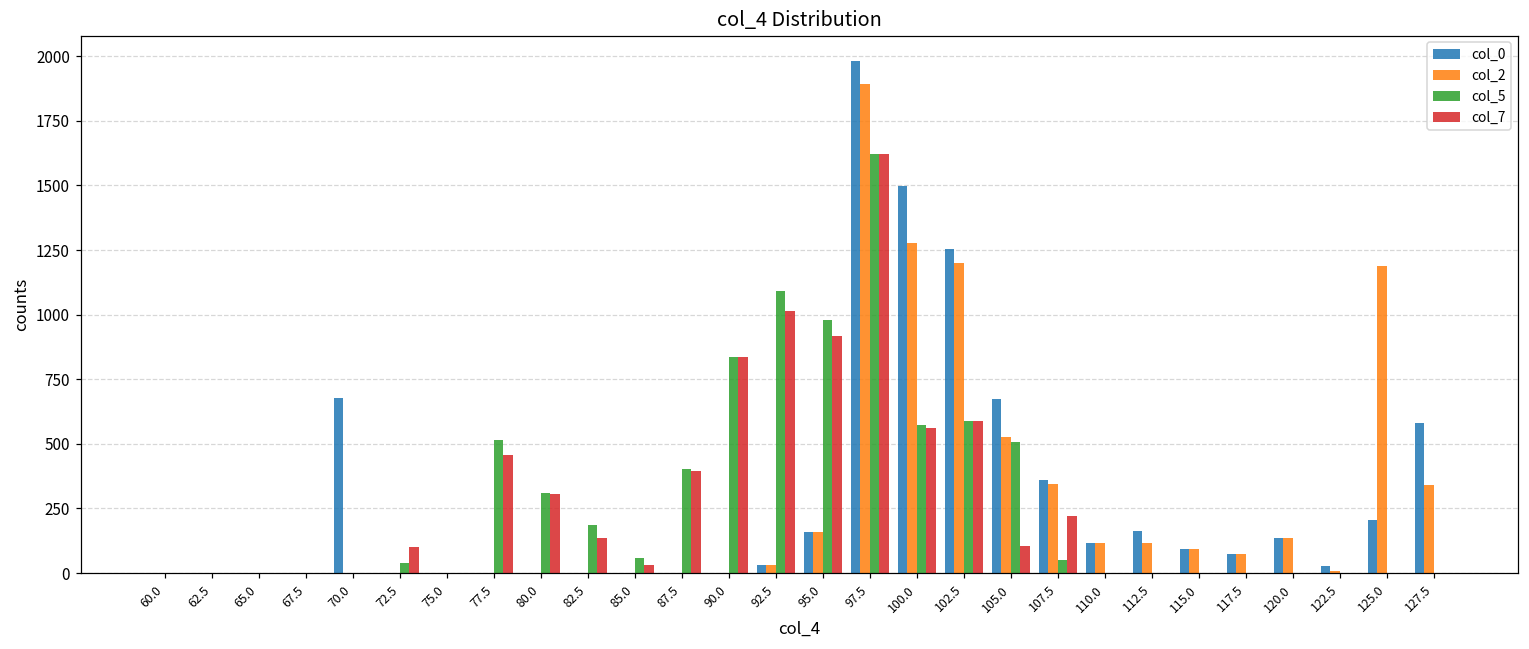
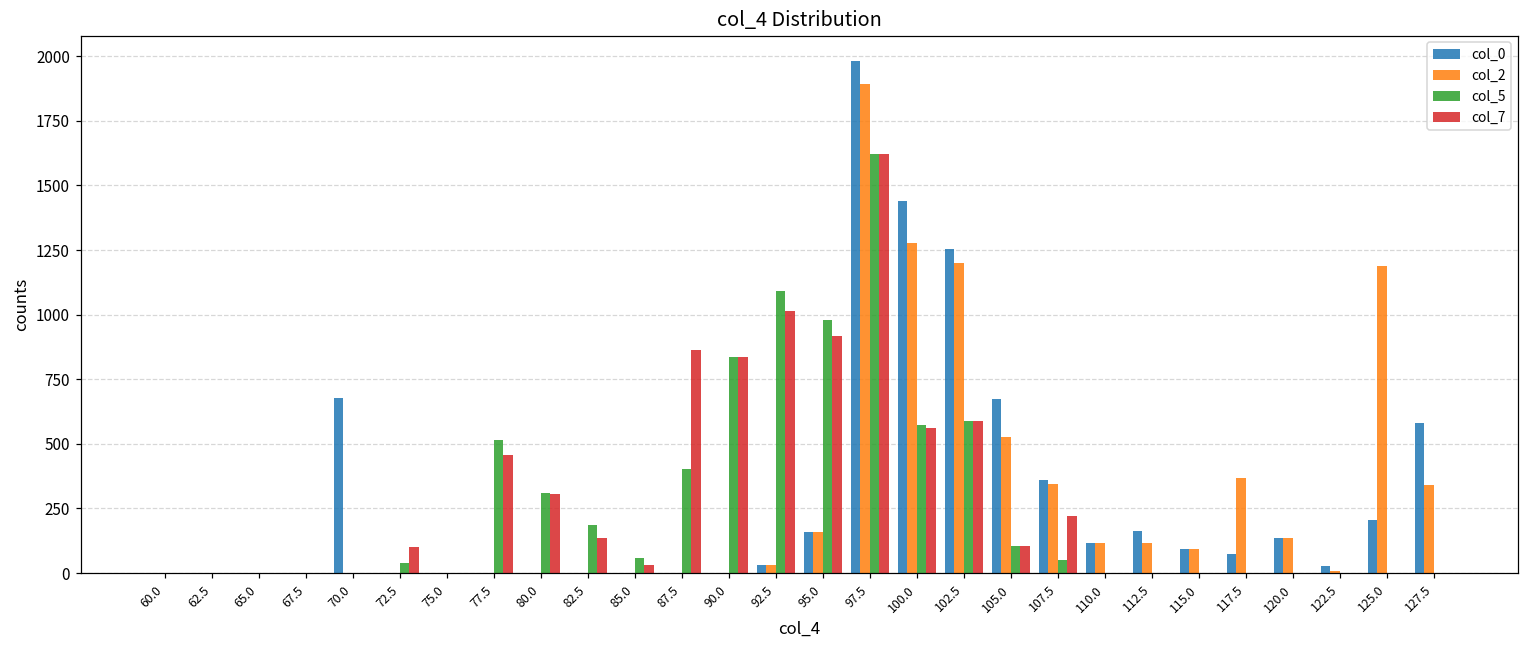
col_7, 87.5: 390 -> 860
col_0, 100.0: 1500 -> 1440
col_5, 105.0: 510 -> 100
col_2, 117.5: 80 -> 370
